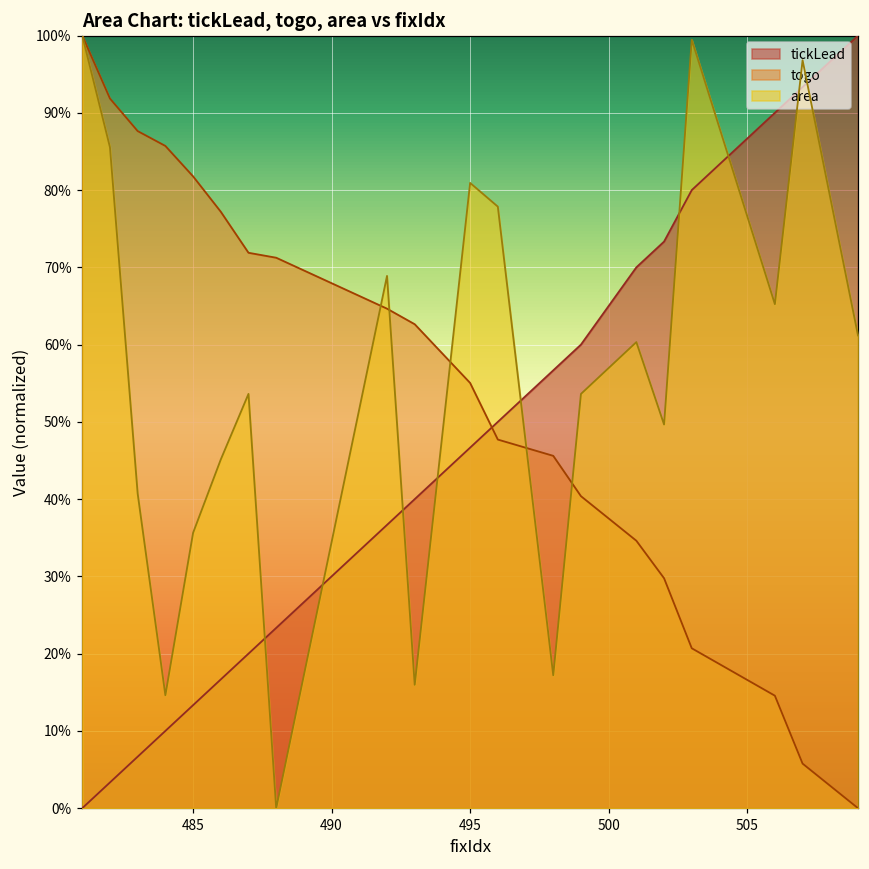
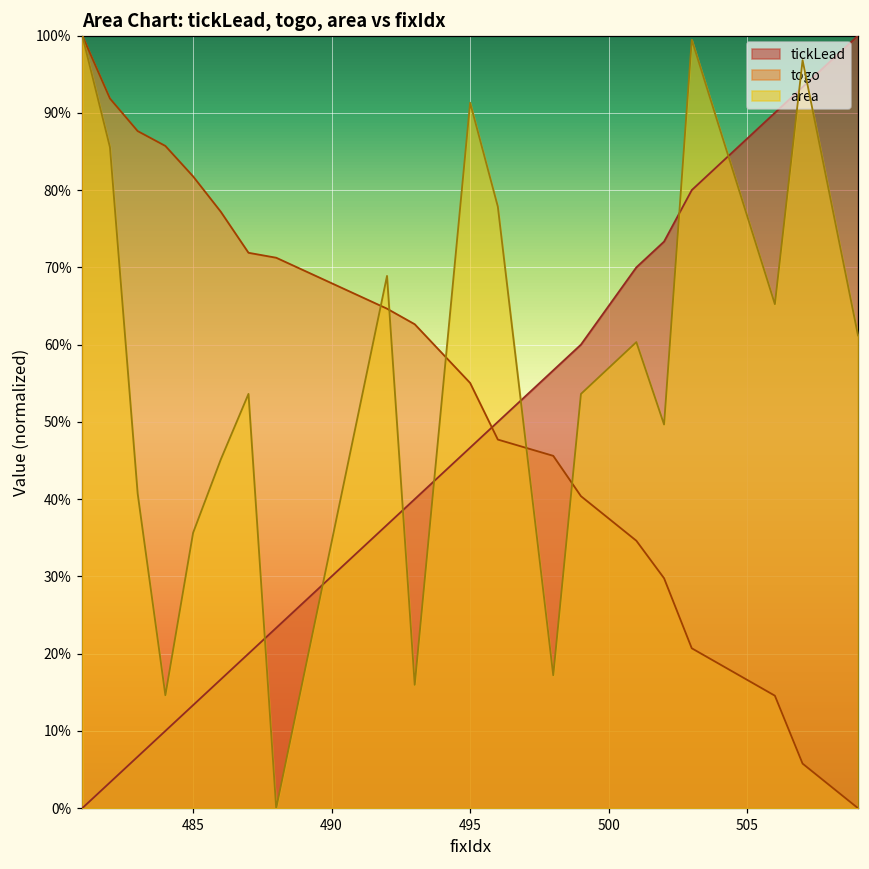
area, 495: 81% -> 91%
